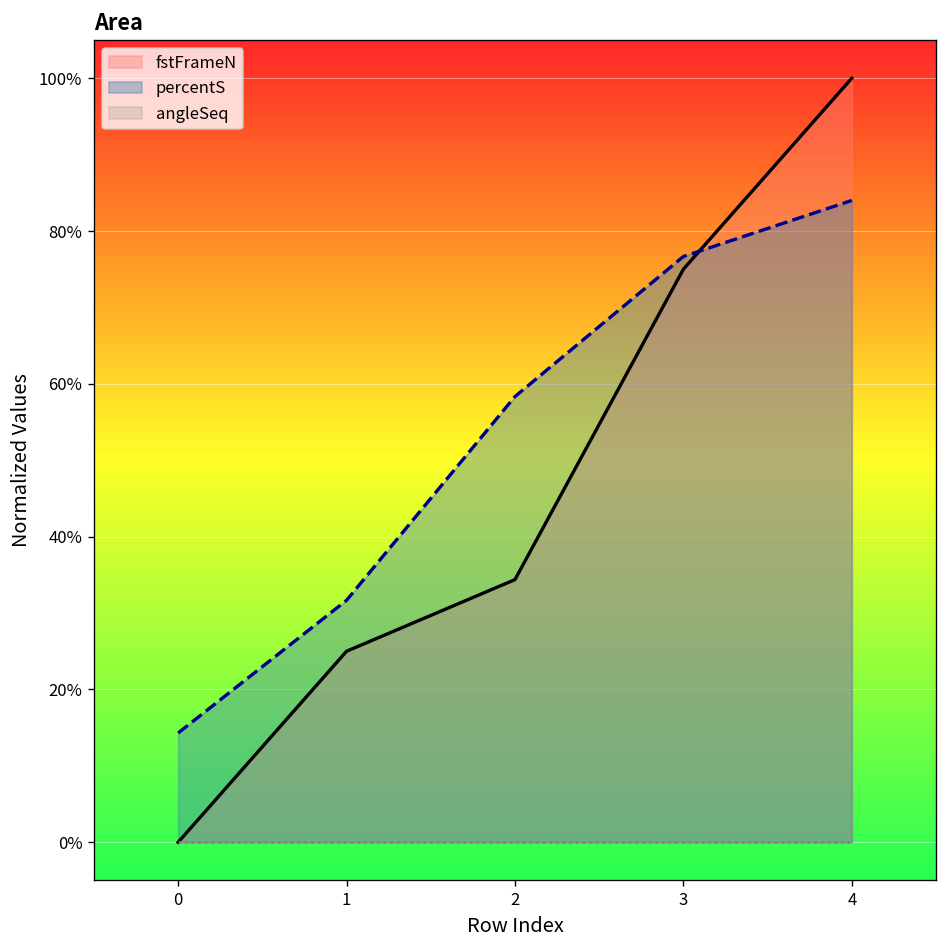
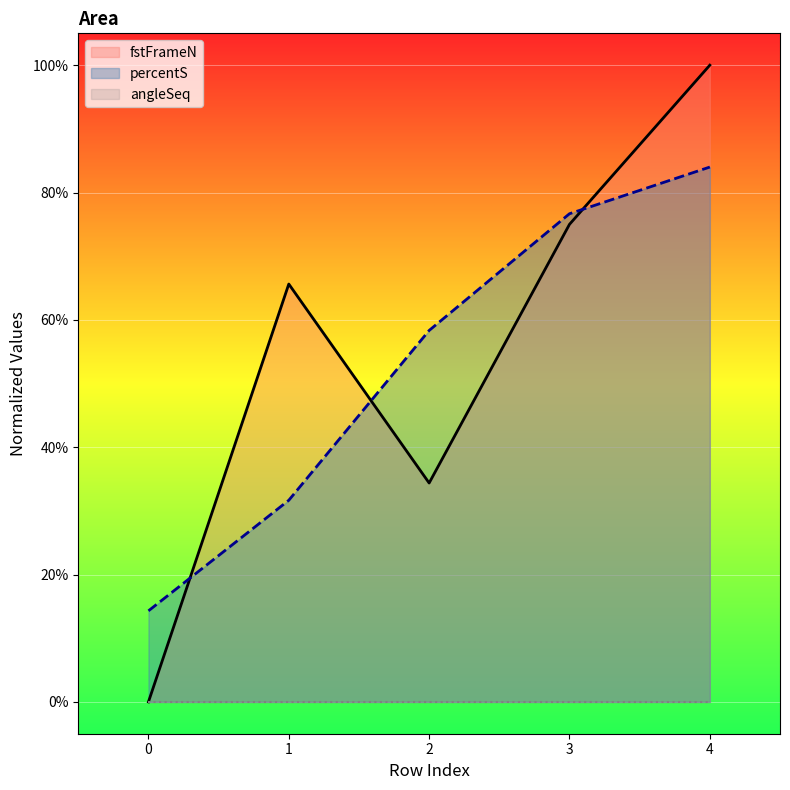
fstFrameN, 1: 25% -> 66%
